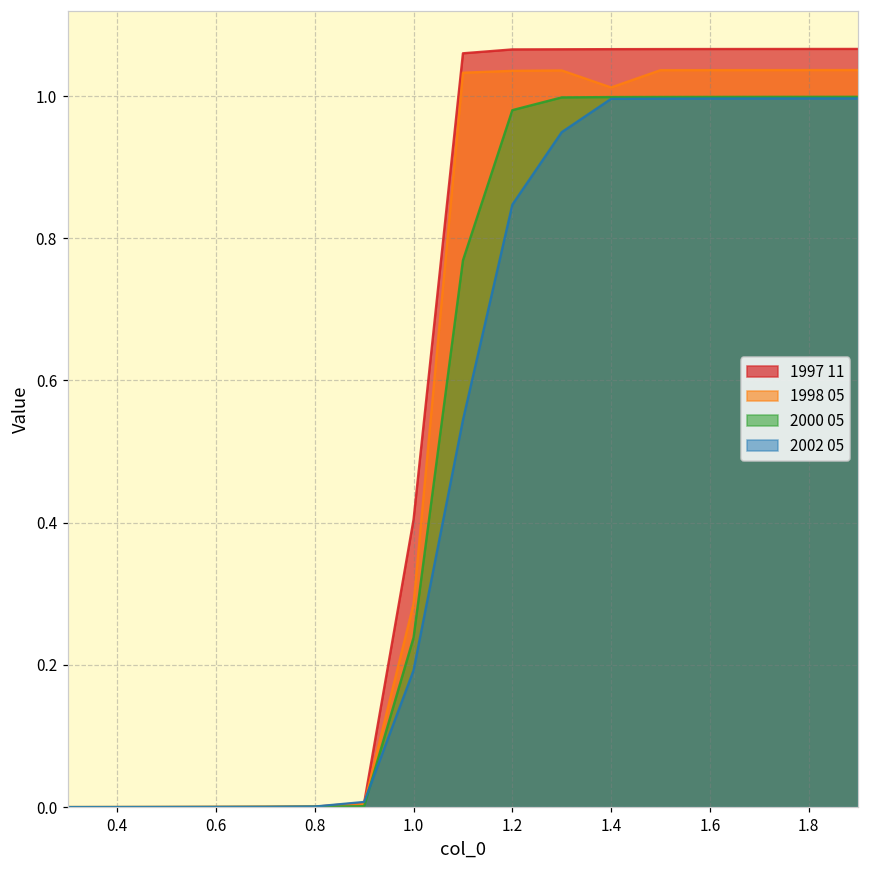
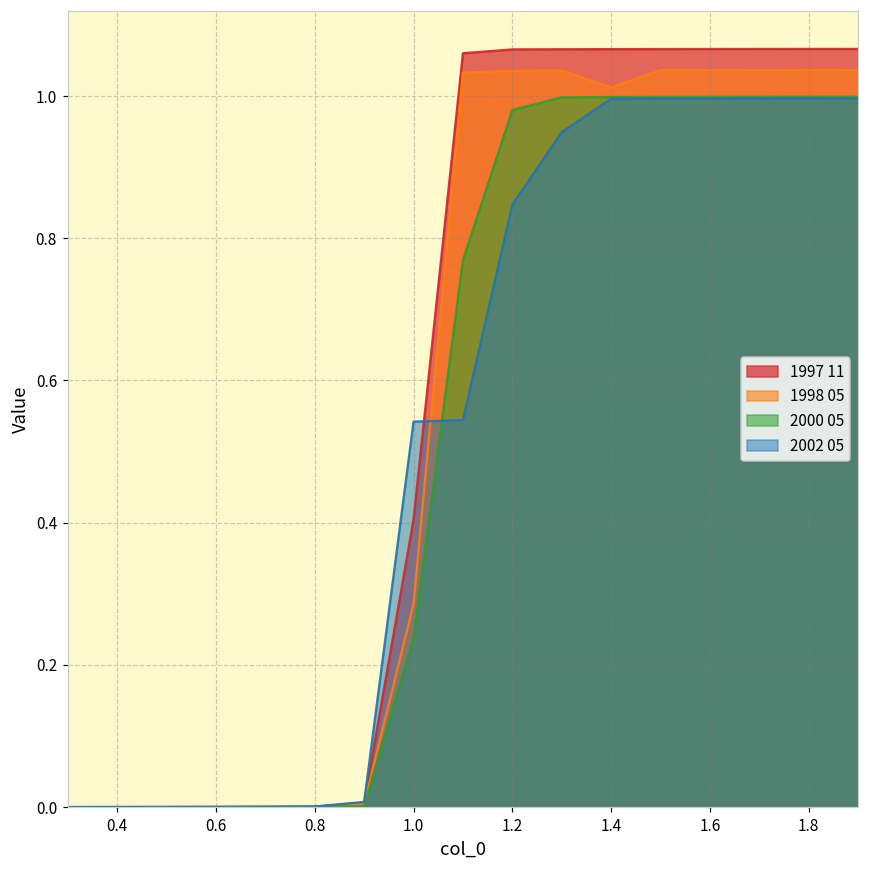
2002 05, 1.0: 0.19 -> 0.54
